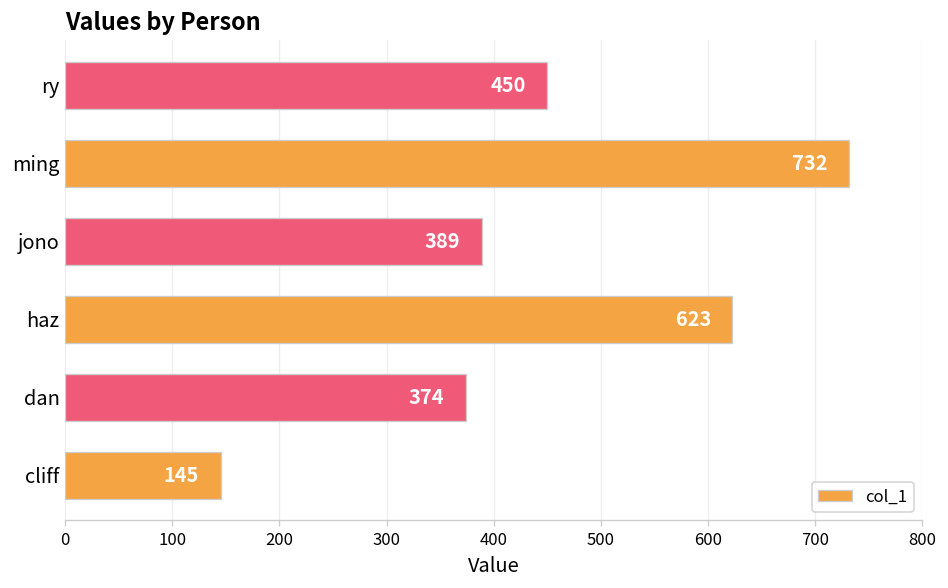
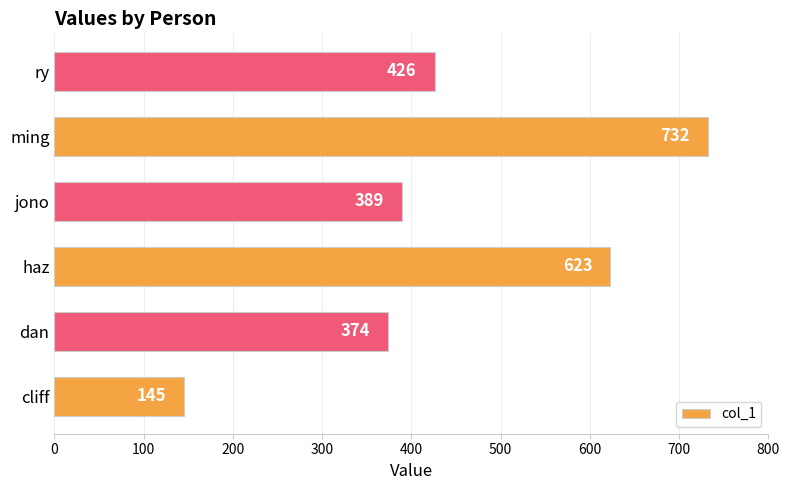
ry: 450 -> 426
